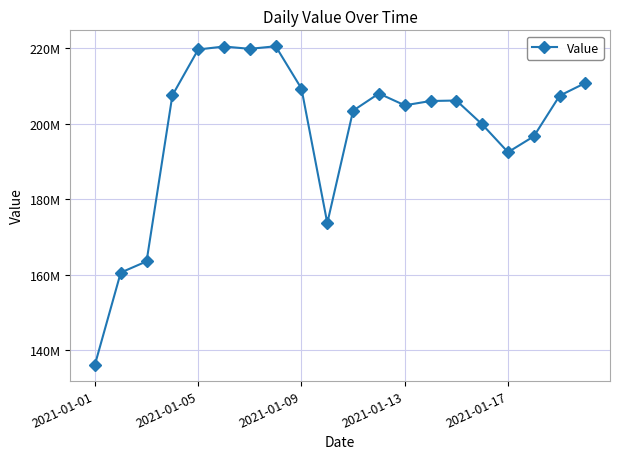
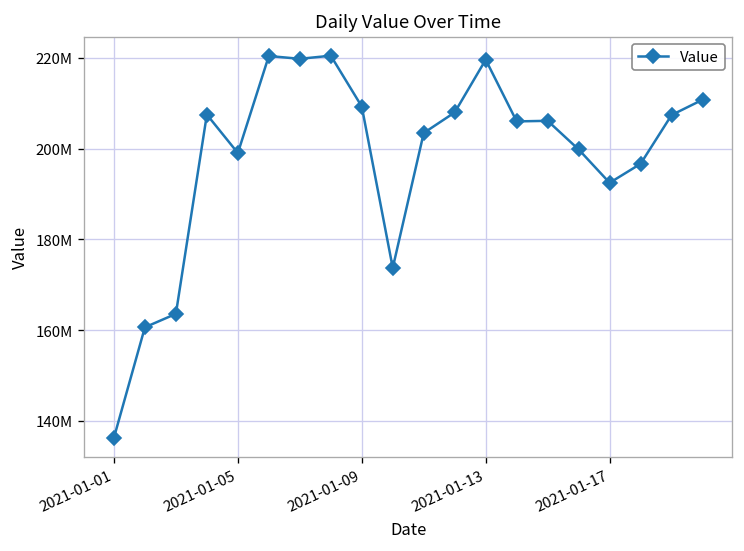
2021-01-05: 220000000 -> 199000000
2021-01-13: 205000000 -> 220000000
